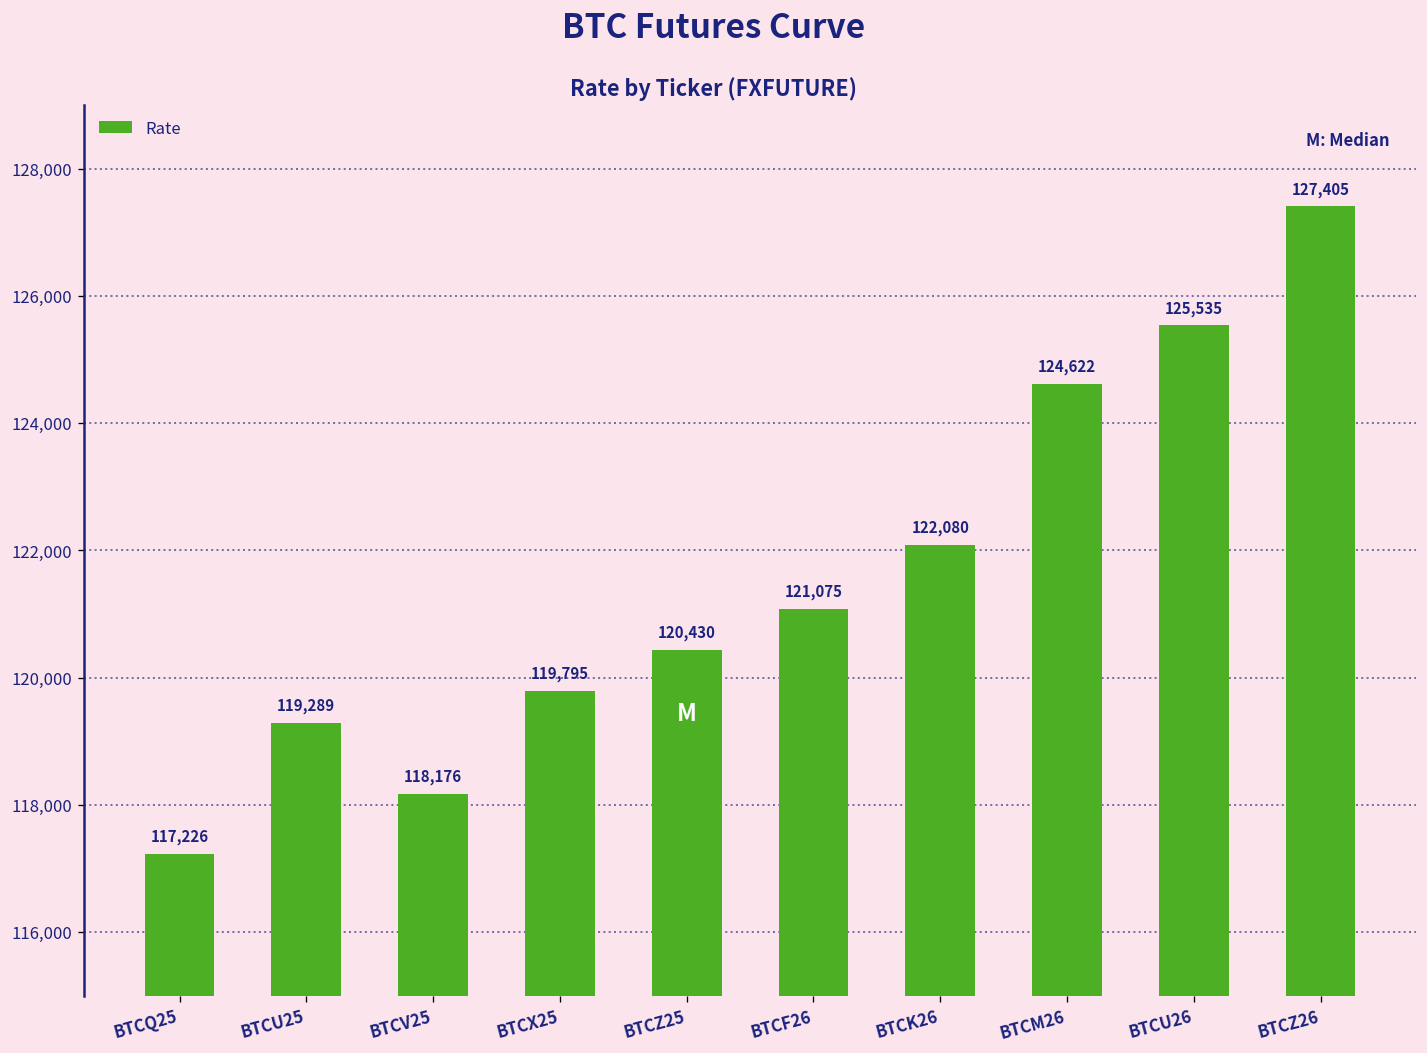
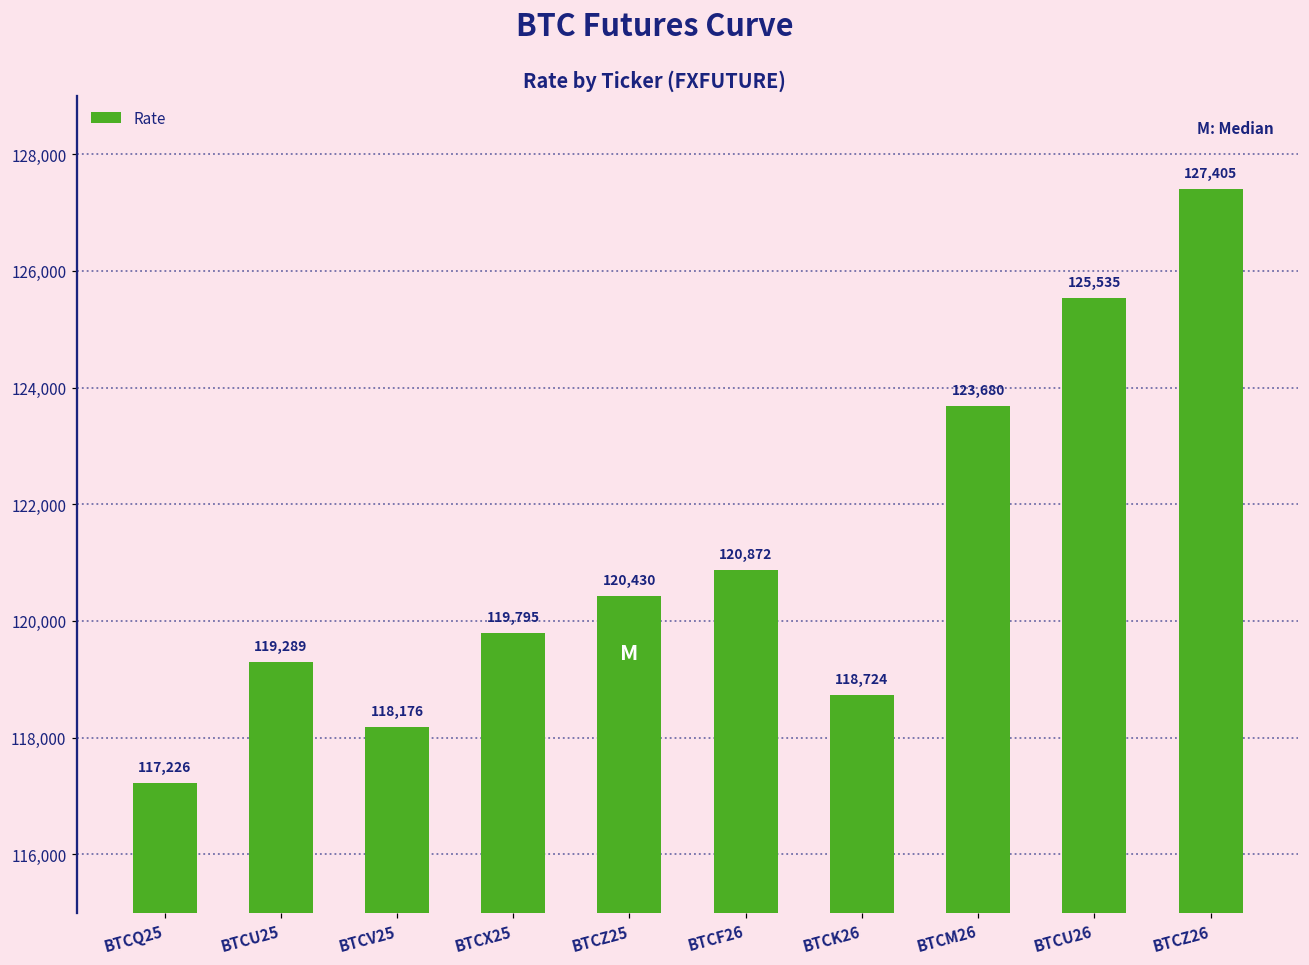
BTCF26: 121,075 -> 120,872
BTCK26: 122,080 -> 118,724
BTCM26: 124,622 -> 123,680
